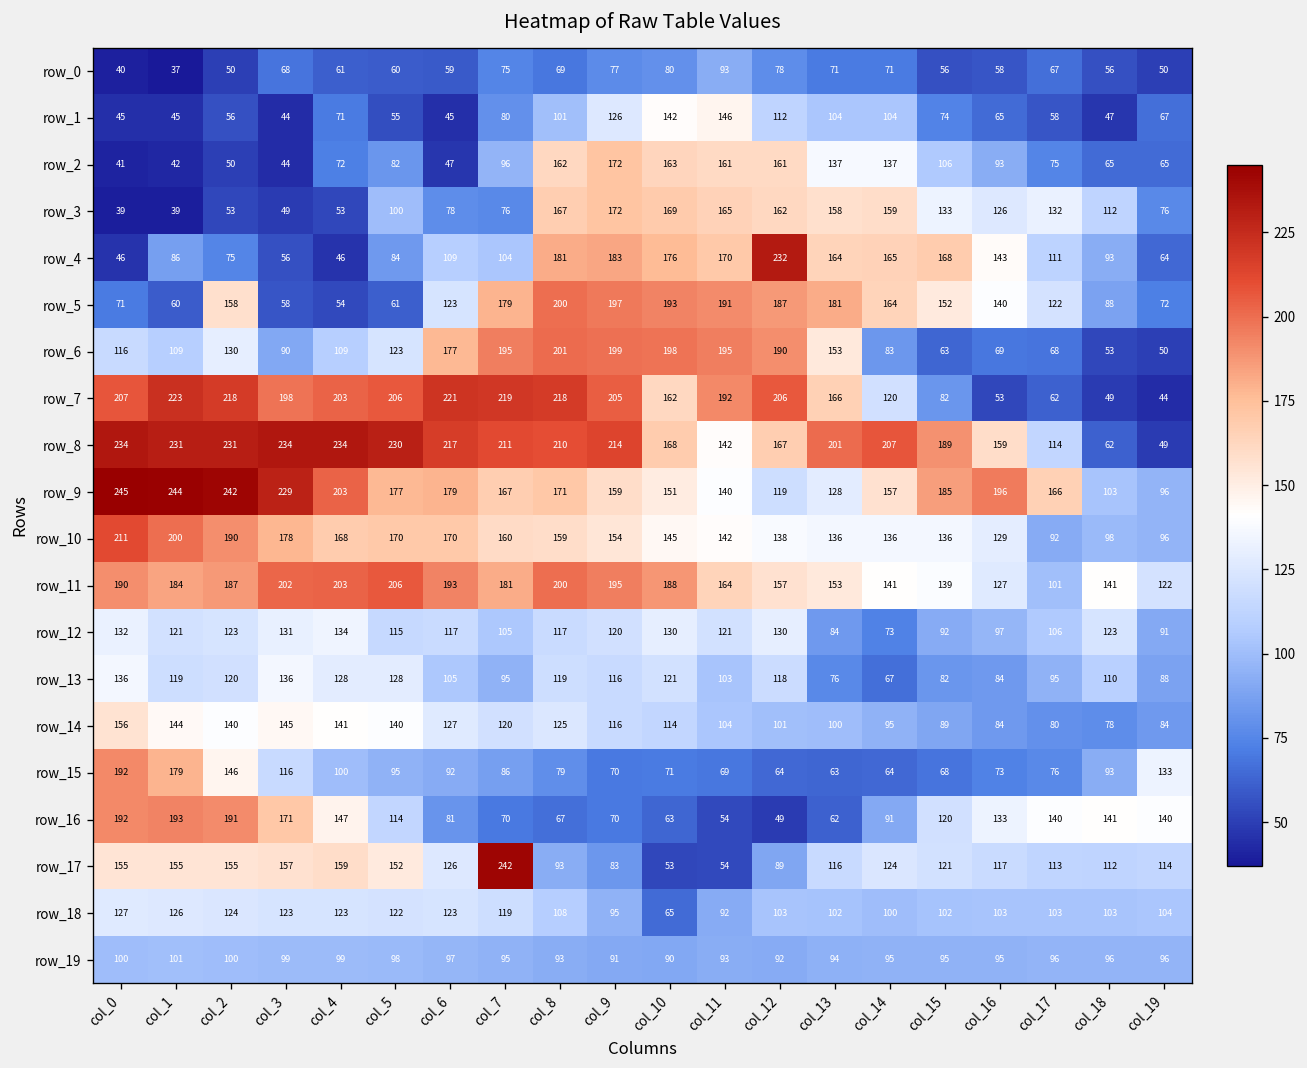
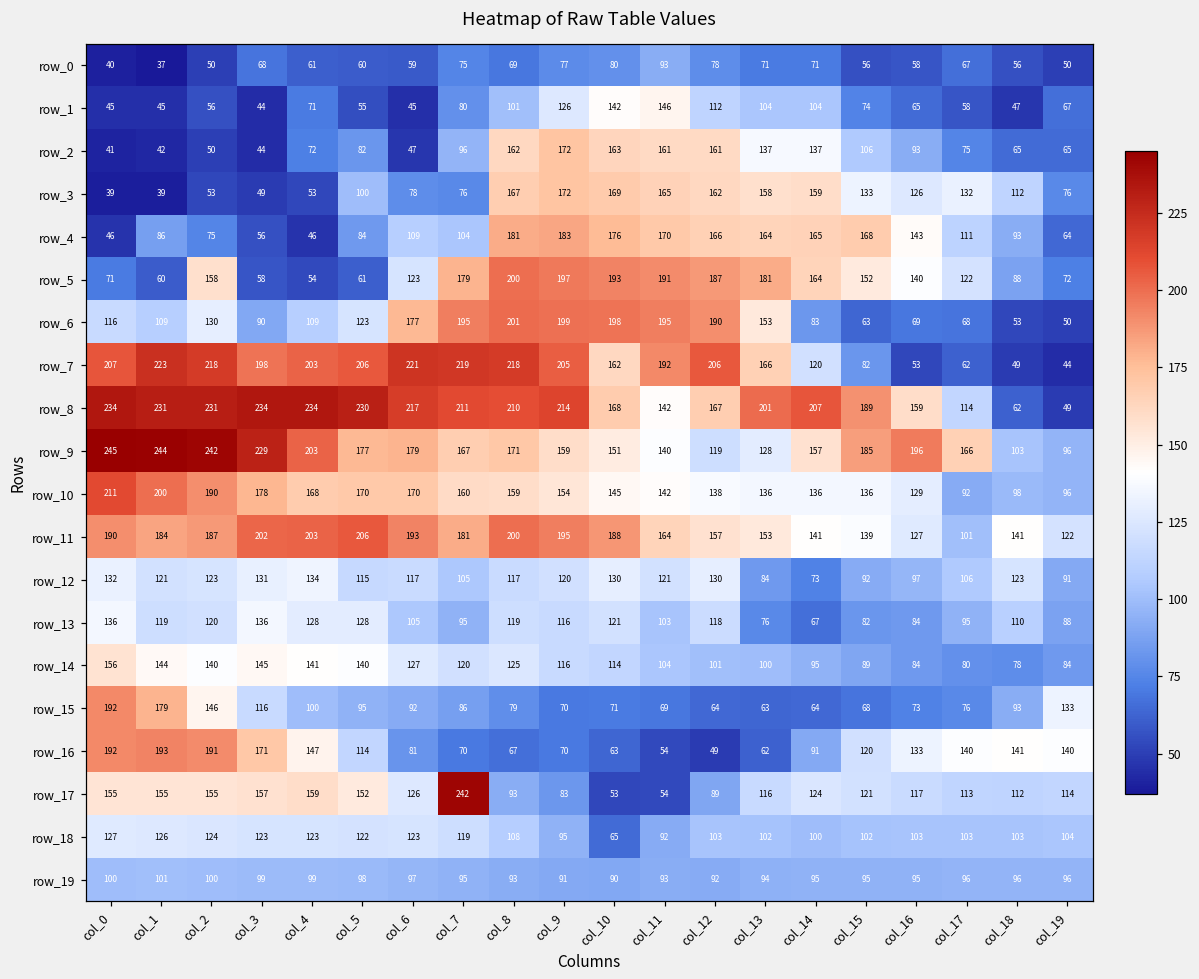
row_4, col_12: 232 -> 166
